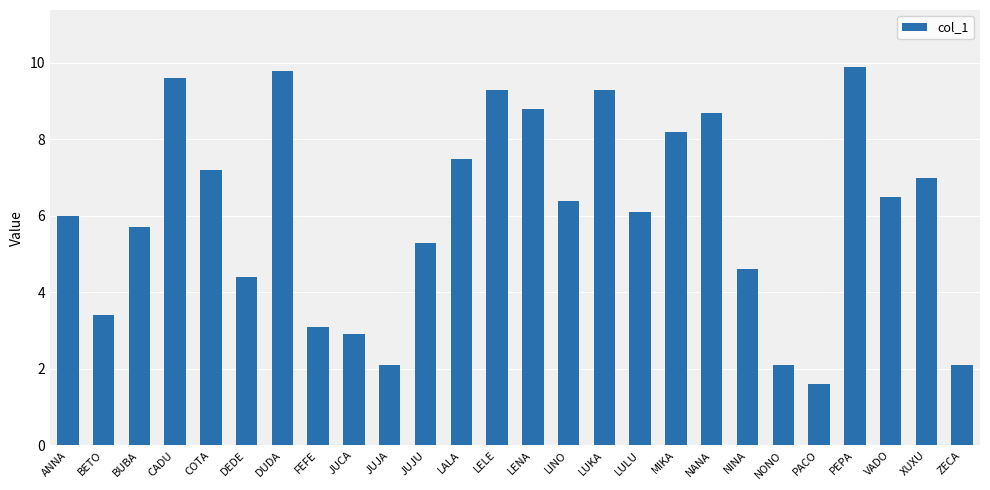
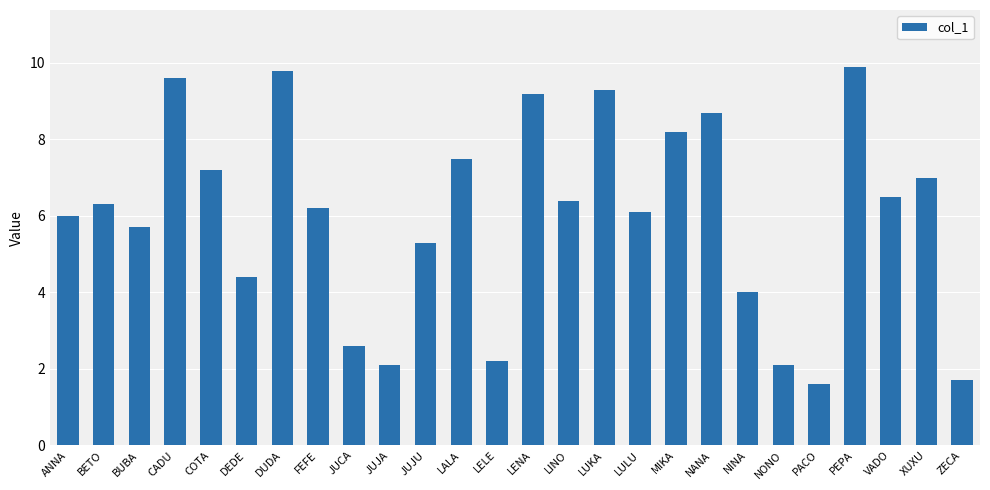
BETO: 3.4 -> 6.3
FEFE: 3.1 -> 6.2
JUCA: 2.9 -> 2.6
LELE: 9.3 -> 2.2
LENA: 8.8 -> 9.2
NINA: 4.6 -> 4.0
ZECA: 2.1 -> 1.7
